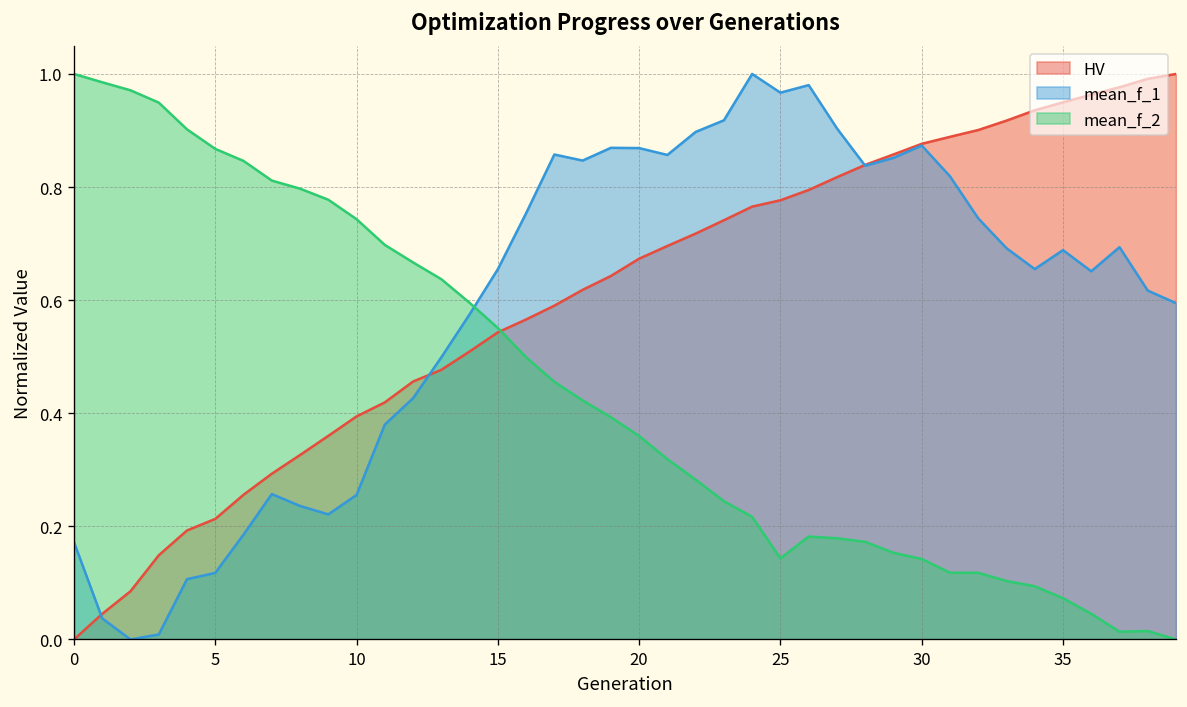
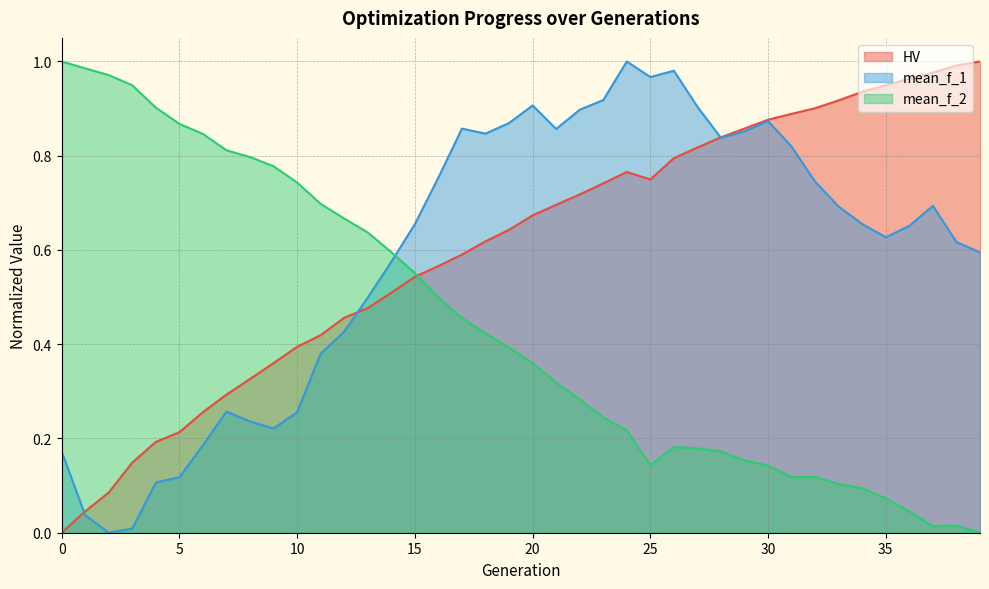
mean_f_1, 20: 0.87 -> 0.91
HV, 25: 0.78 -> 0.75
mean_f_1, 35: 0.69 -> 0.63
